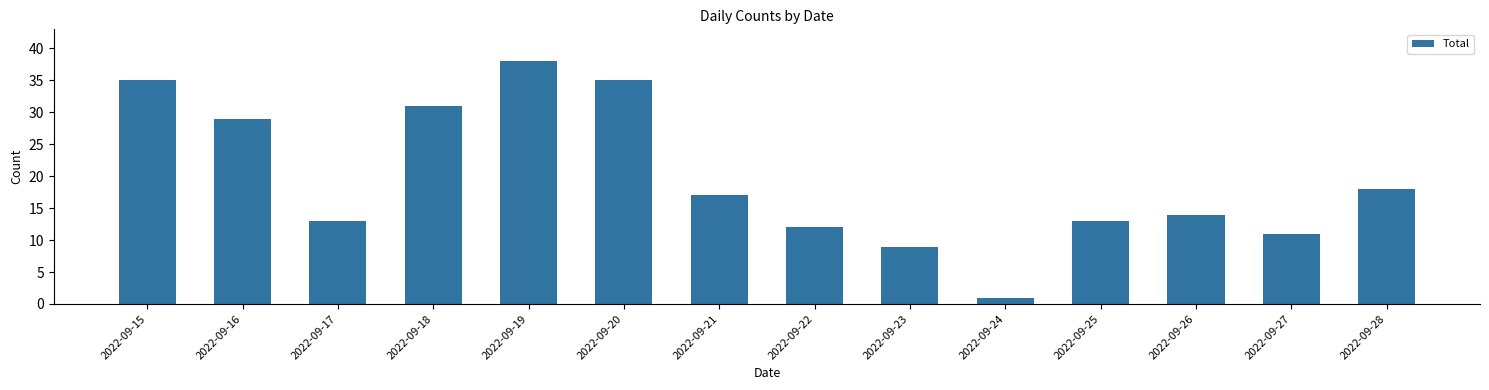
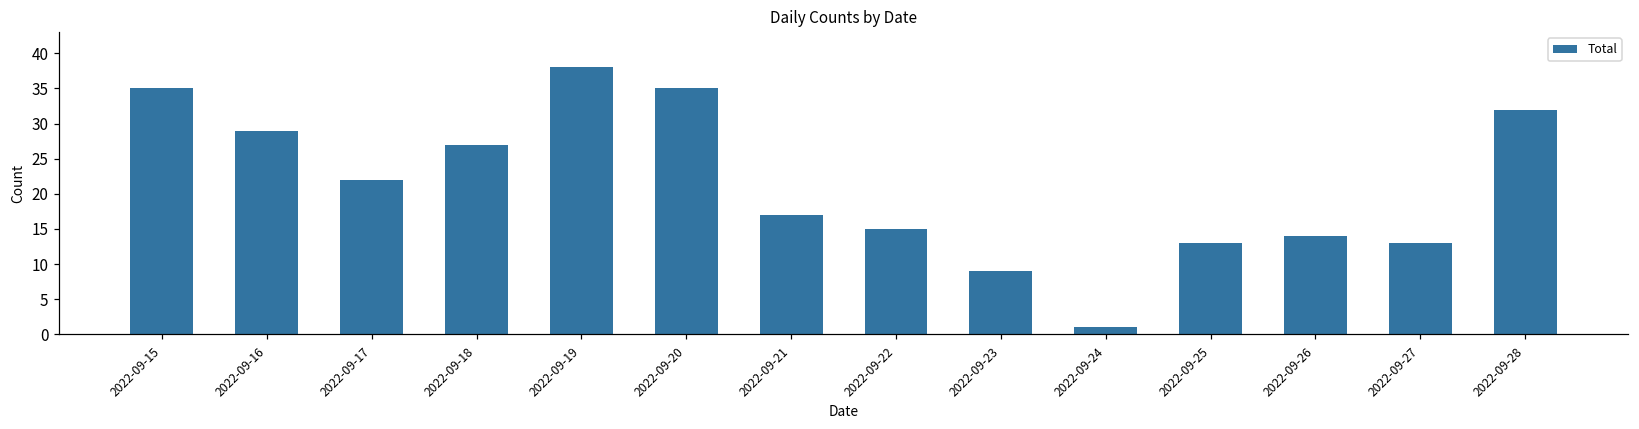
2022-09-17: 13 -> 22
2022-09-18: 31 -> 27
2022-09-22: 12 -> 15
2022-09-27: 11 -> 13
2022-09-28: 18 -> 32
